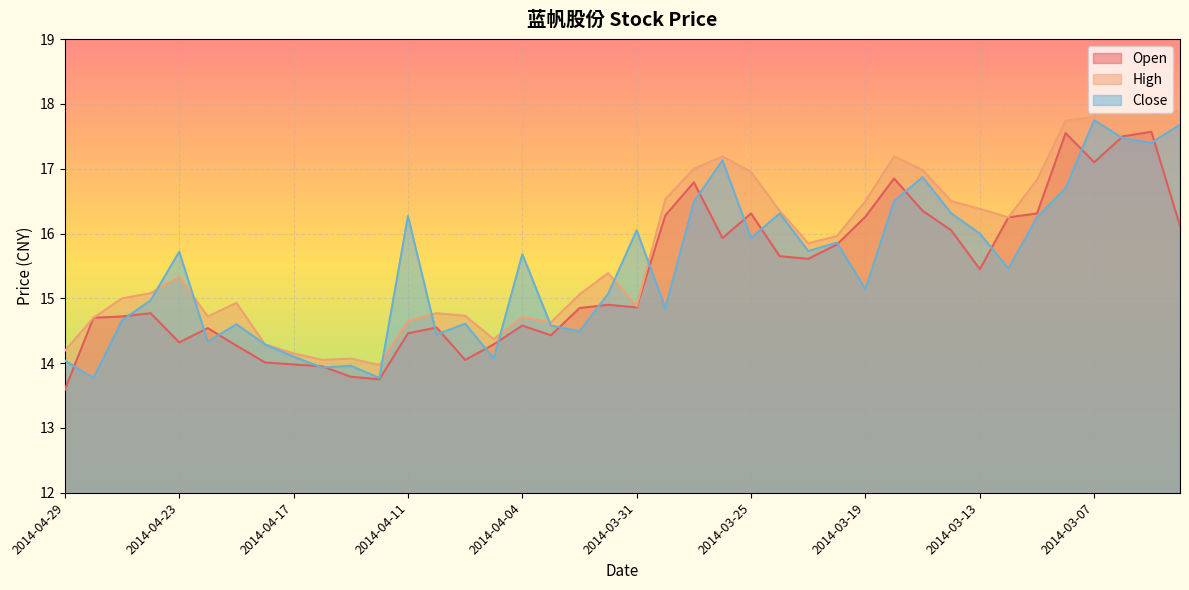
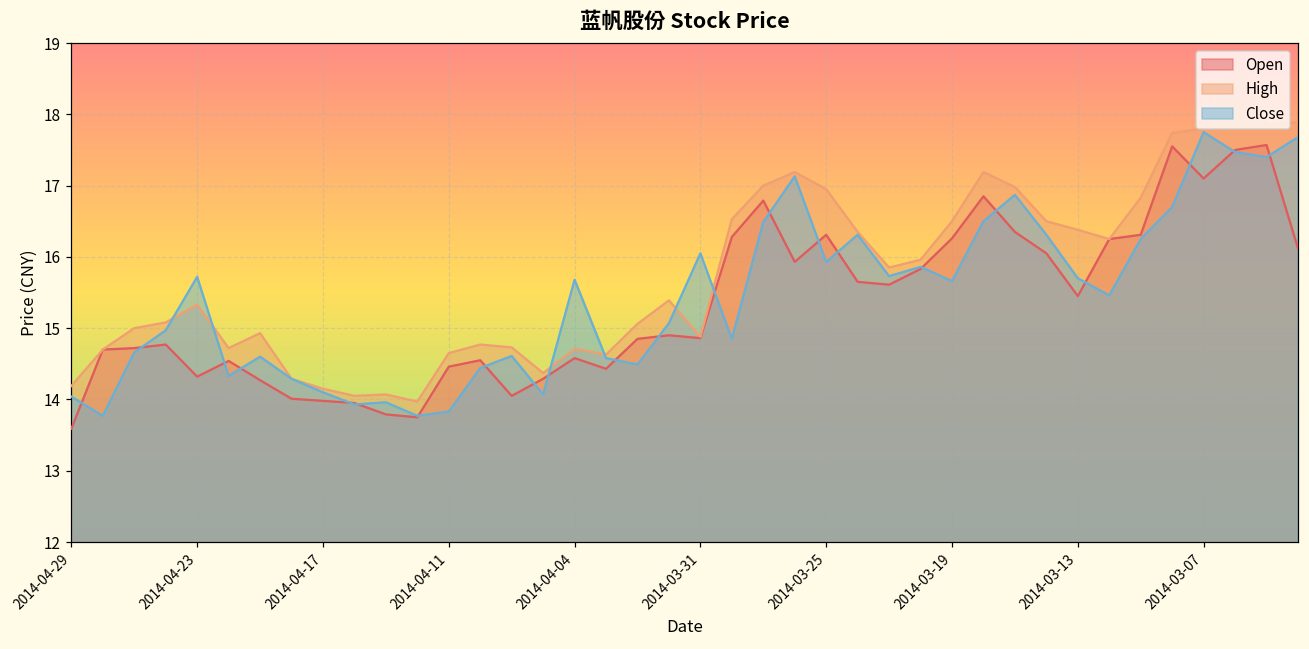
Close, 2014-04-11: 16.3 -> 13.8
Close, 2014-03-19: 15.1 -> 15.7
Close, 2014-03-13: 16.0 -> 15.7
